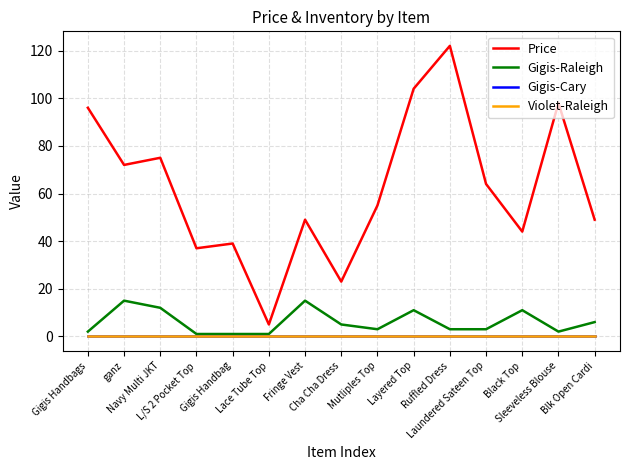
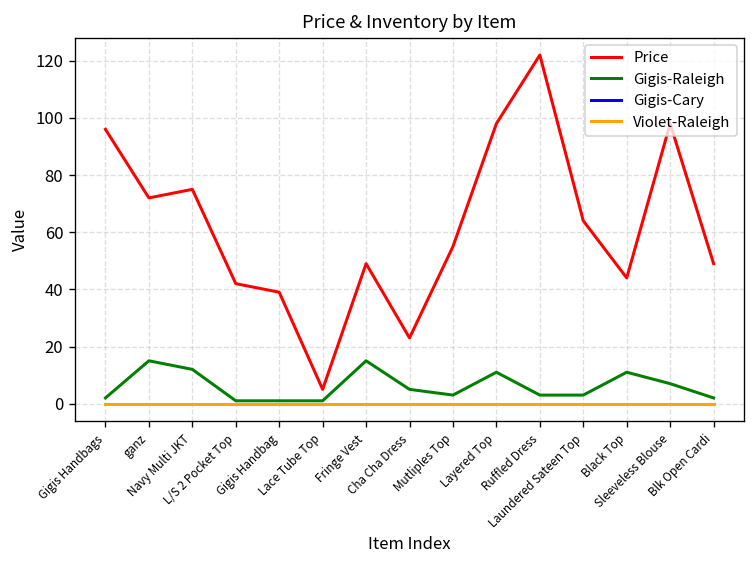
Price, L/S 2 Pocket Top: 37 -> 42
Price, Layered Top: 104 -> 98
Gigis-Raleigh, Sleeveless Blouse: 2 -> 7
Gigis-Raleigh, Blk Open Cardi: 6 -> 2
